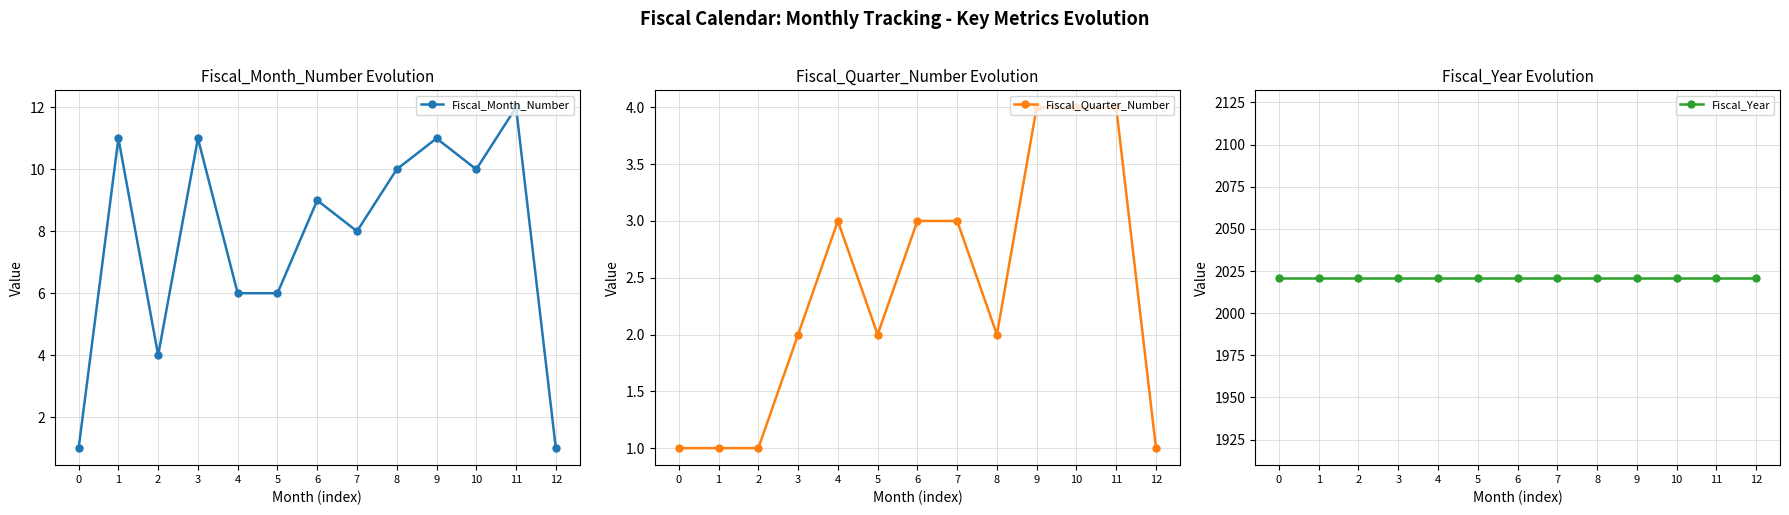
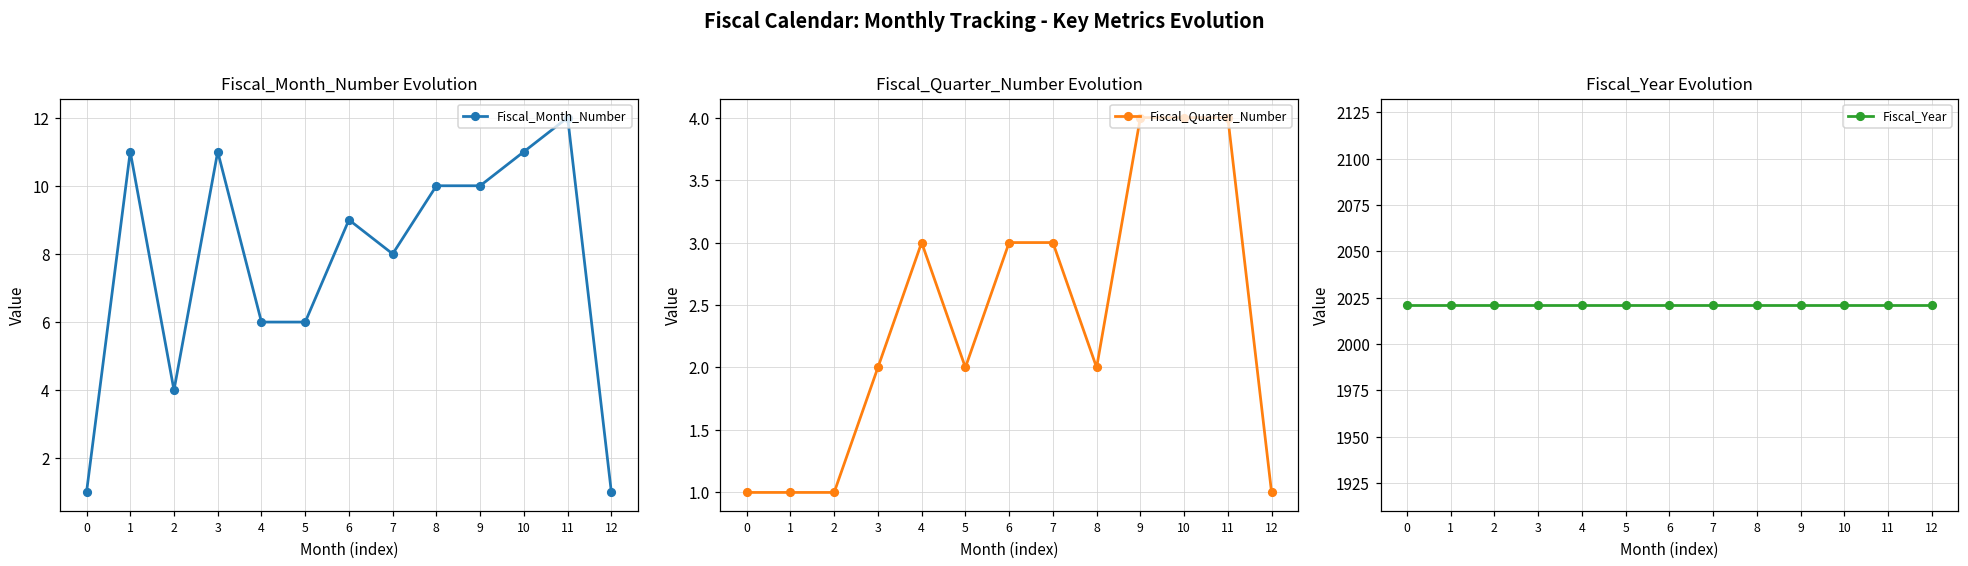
Fiscal_Month_Number Evolution, 9: 11 -> 10
Fiscal_Month_Number Evolution, 10: 10 -> 11
